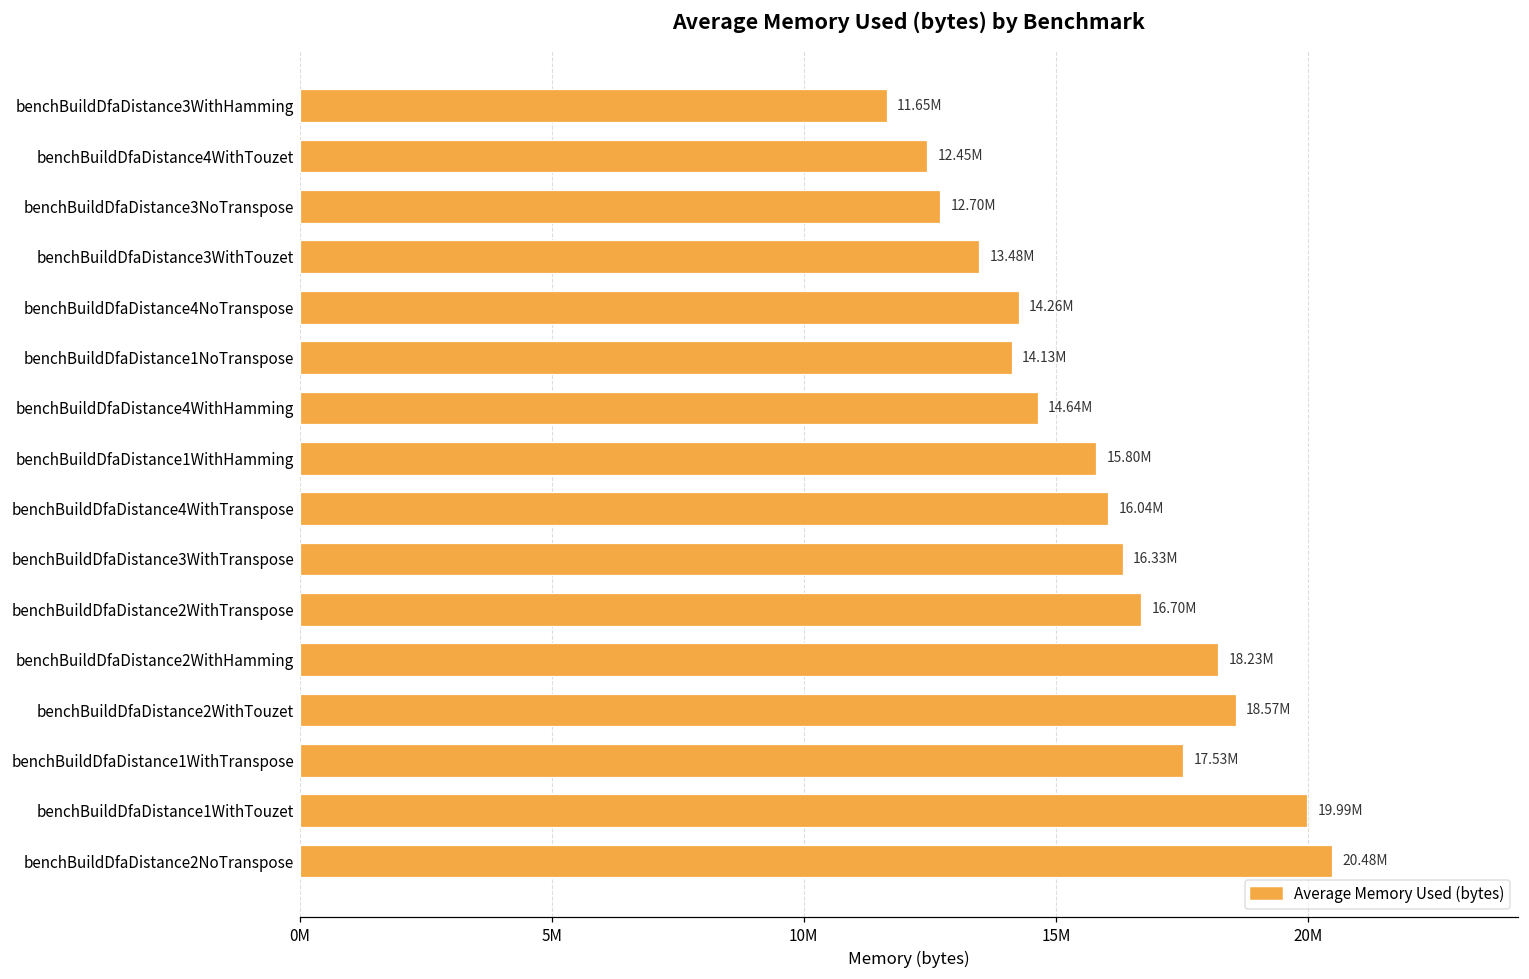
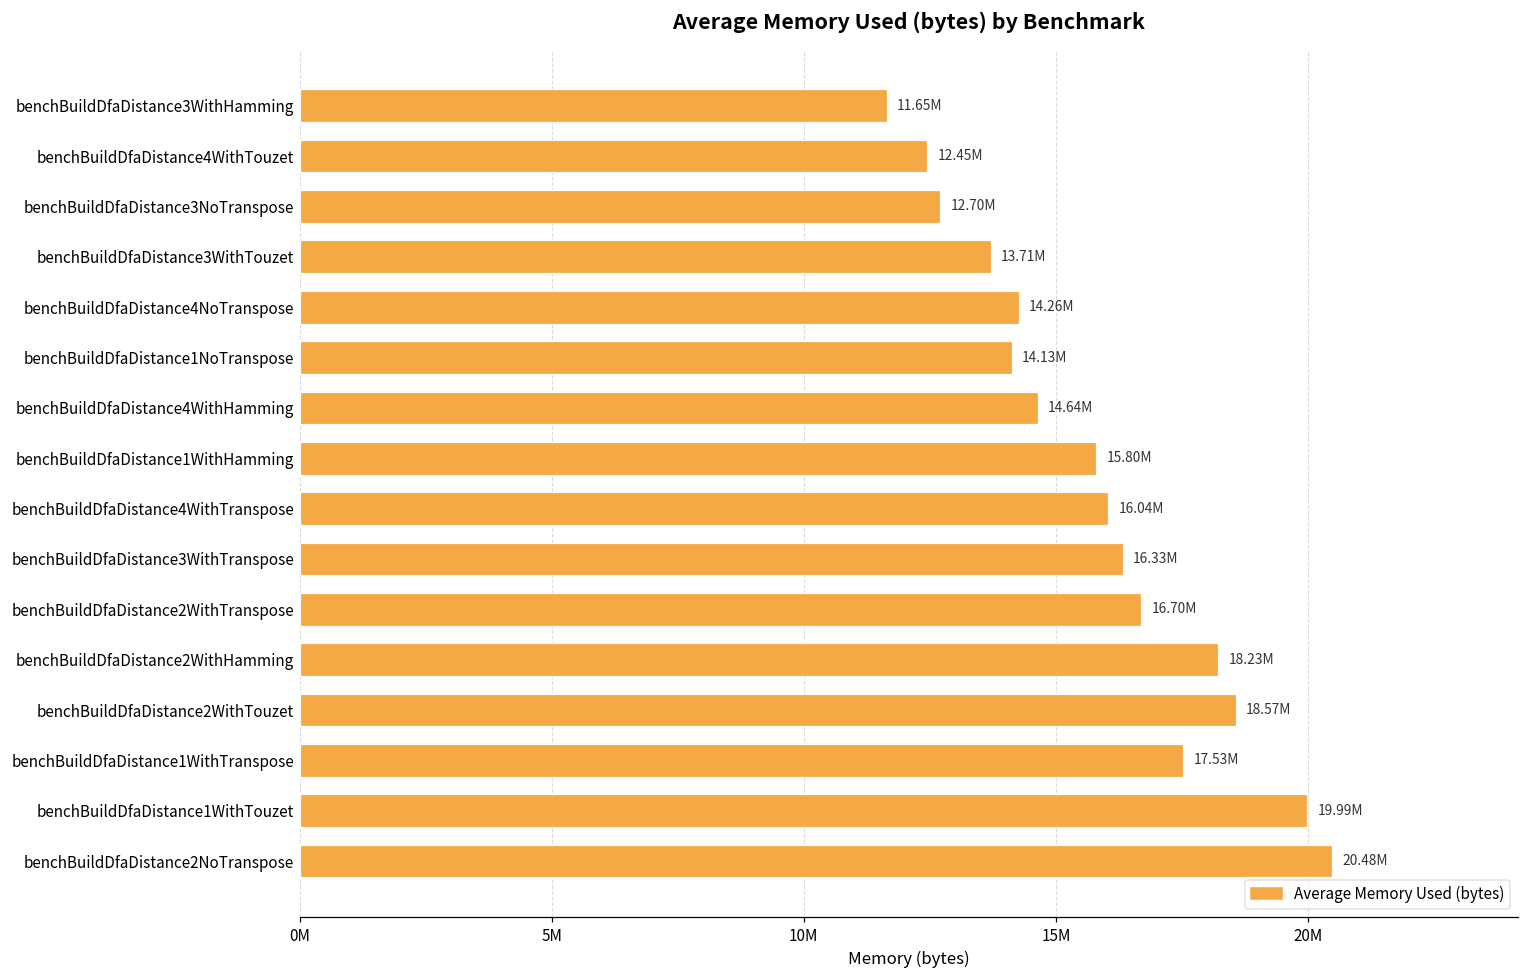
benchBuildDfaDistance3WithTouzet: 13.48M -> 13.71M
